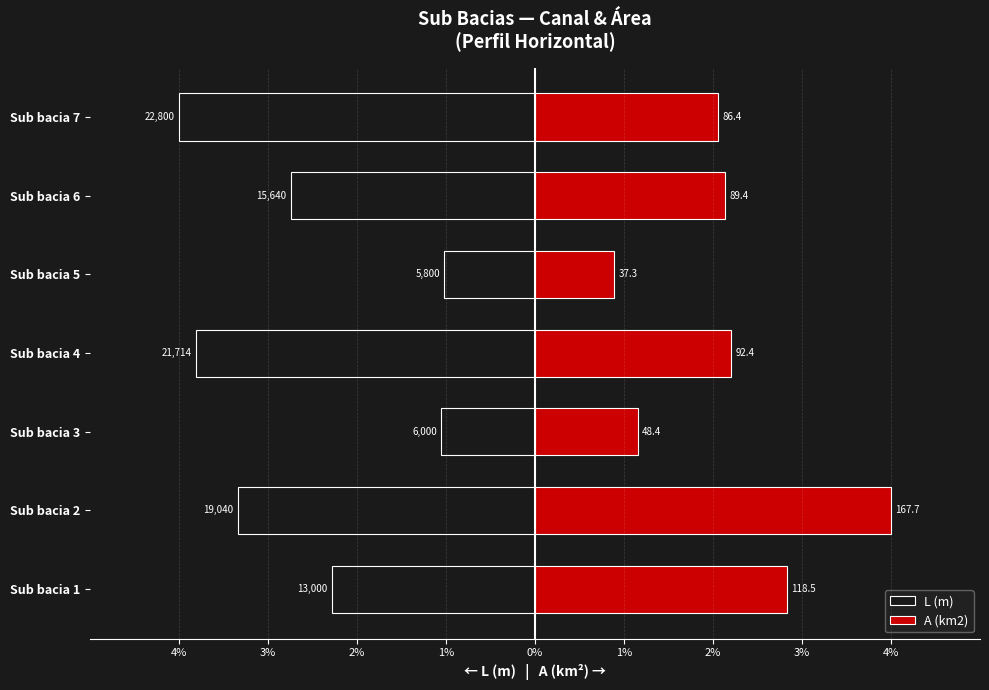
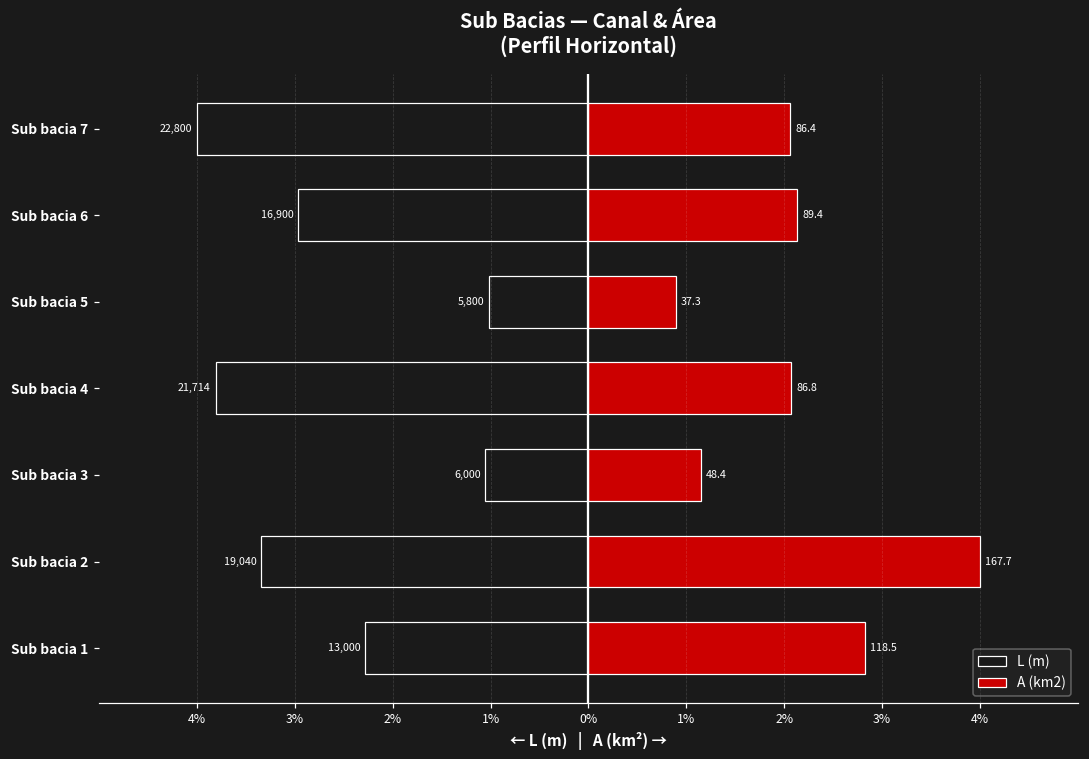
L (m), Sub bacia 6: 15,640 -> 16,900
A (km2), Sub bacia 4: 92.4 -> 86.8
